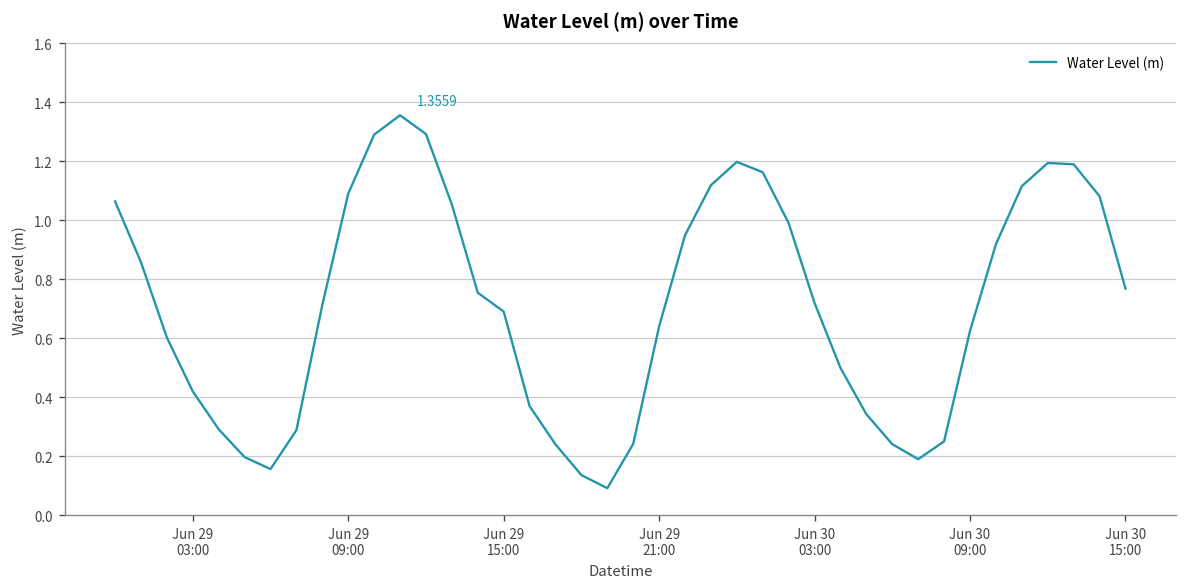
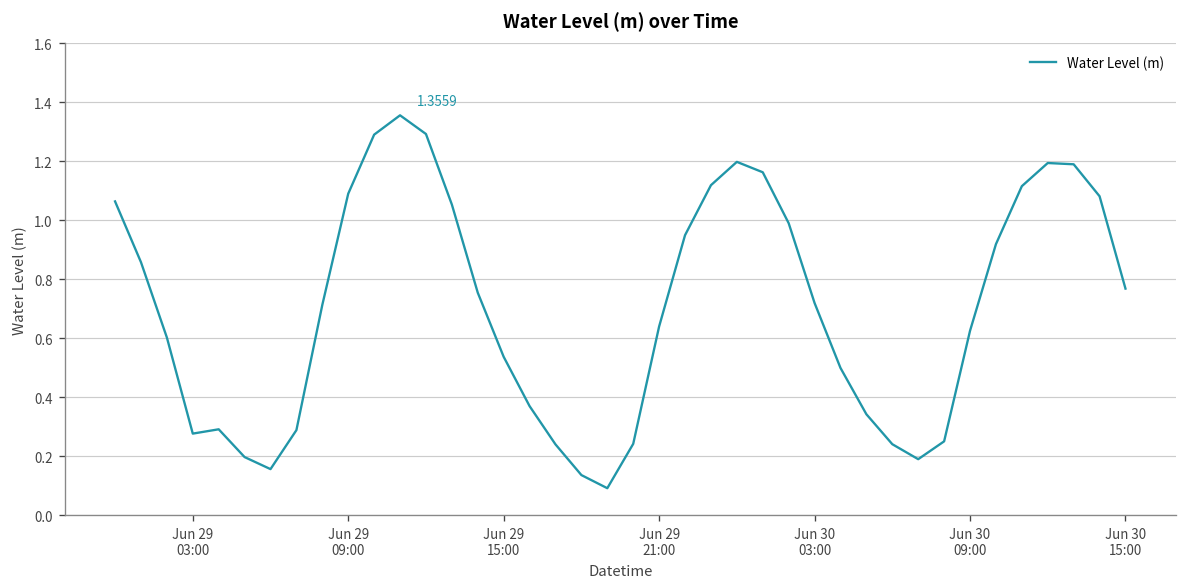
Jun 29 03:00: 0.42 -> 0.28
Jun 29 15:00: 0.69 -> 0.54
